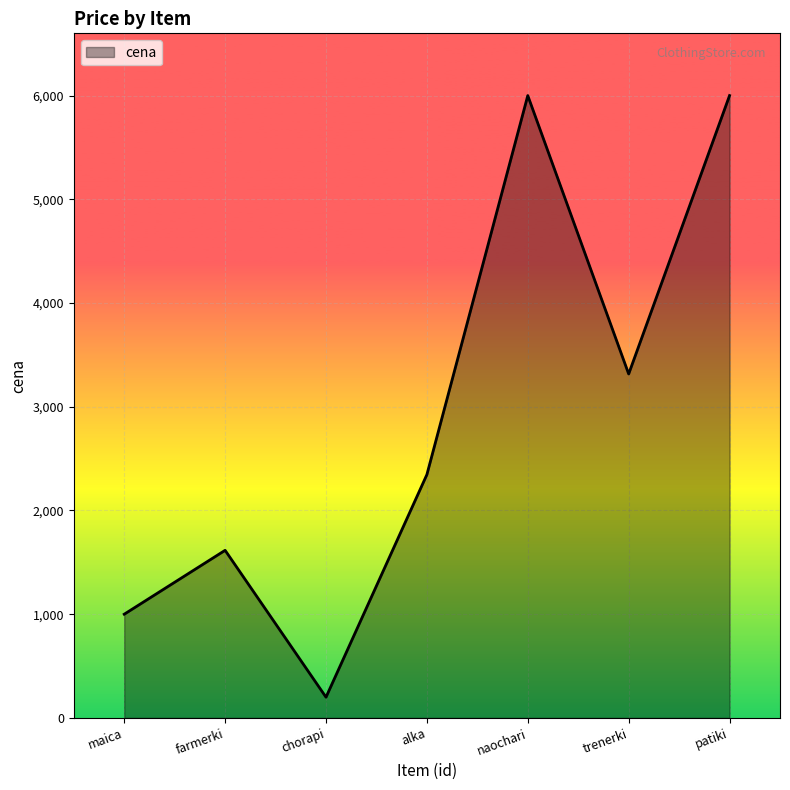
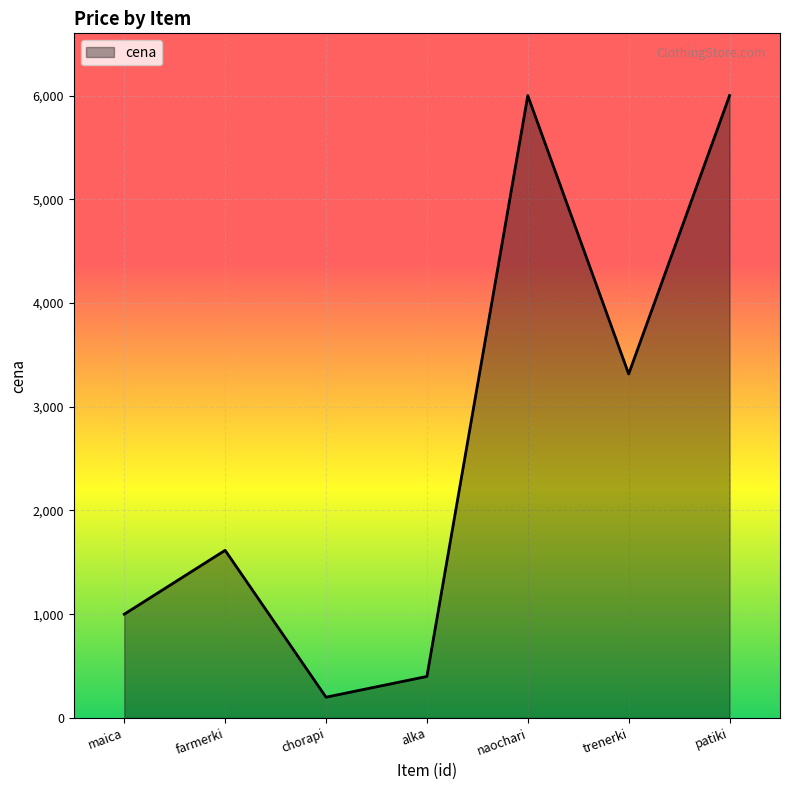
alka: 2,350 -> 400
